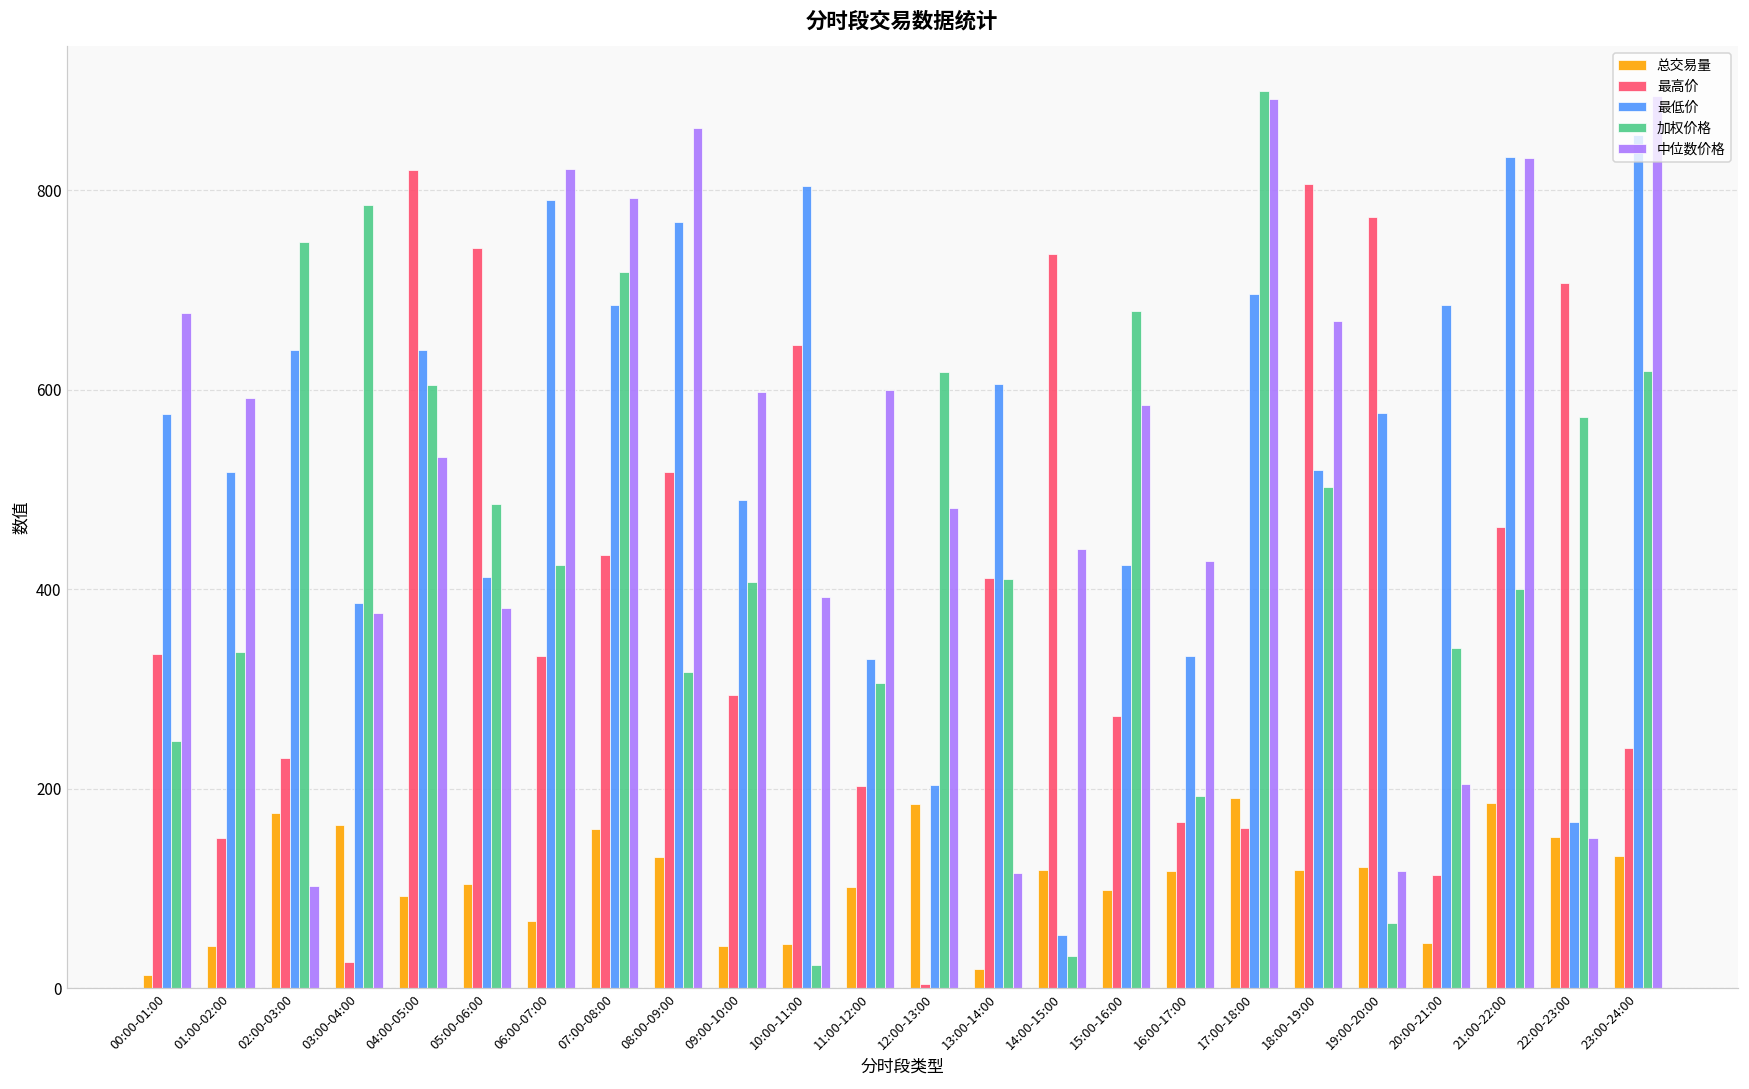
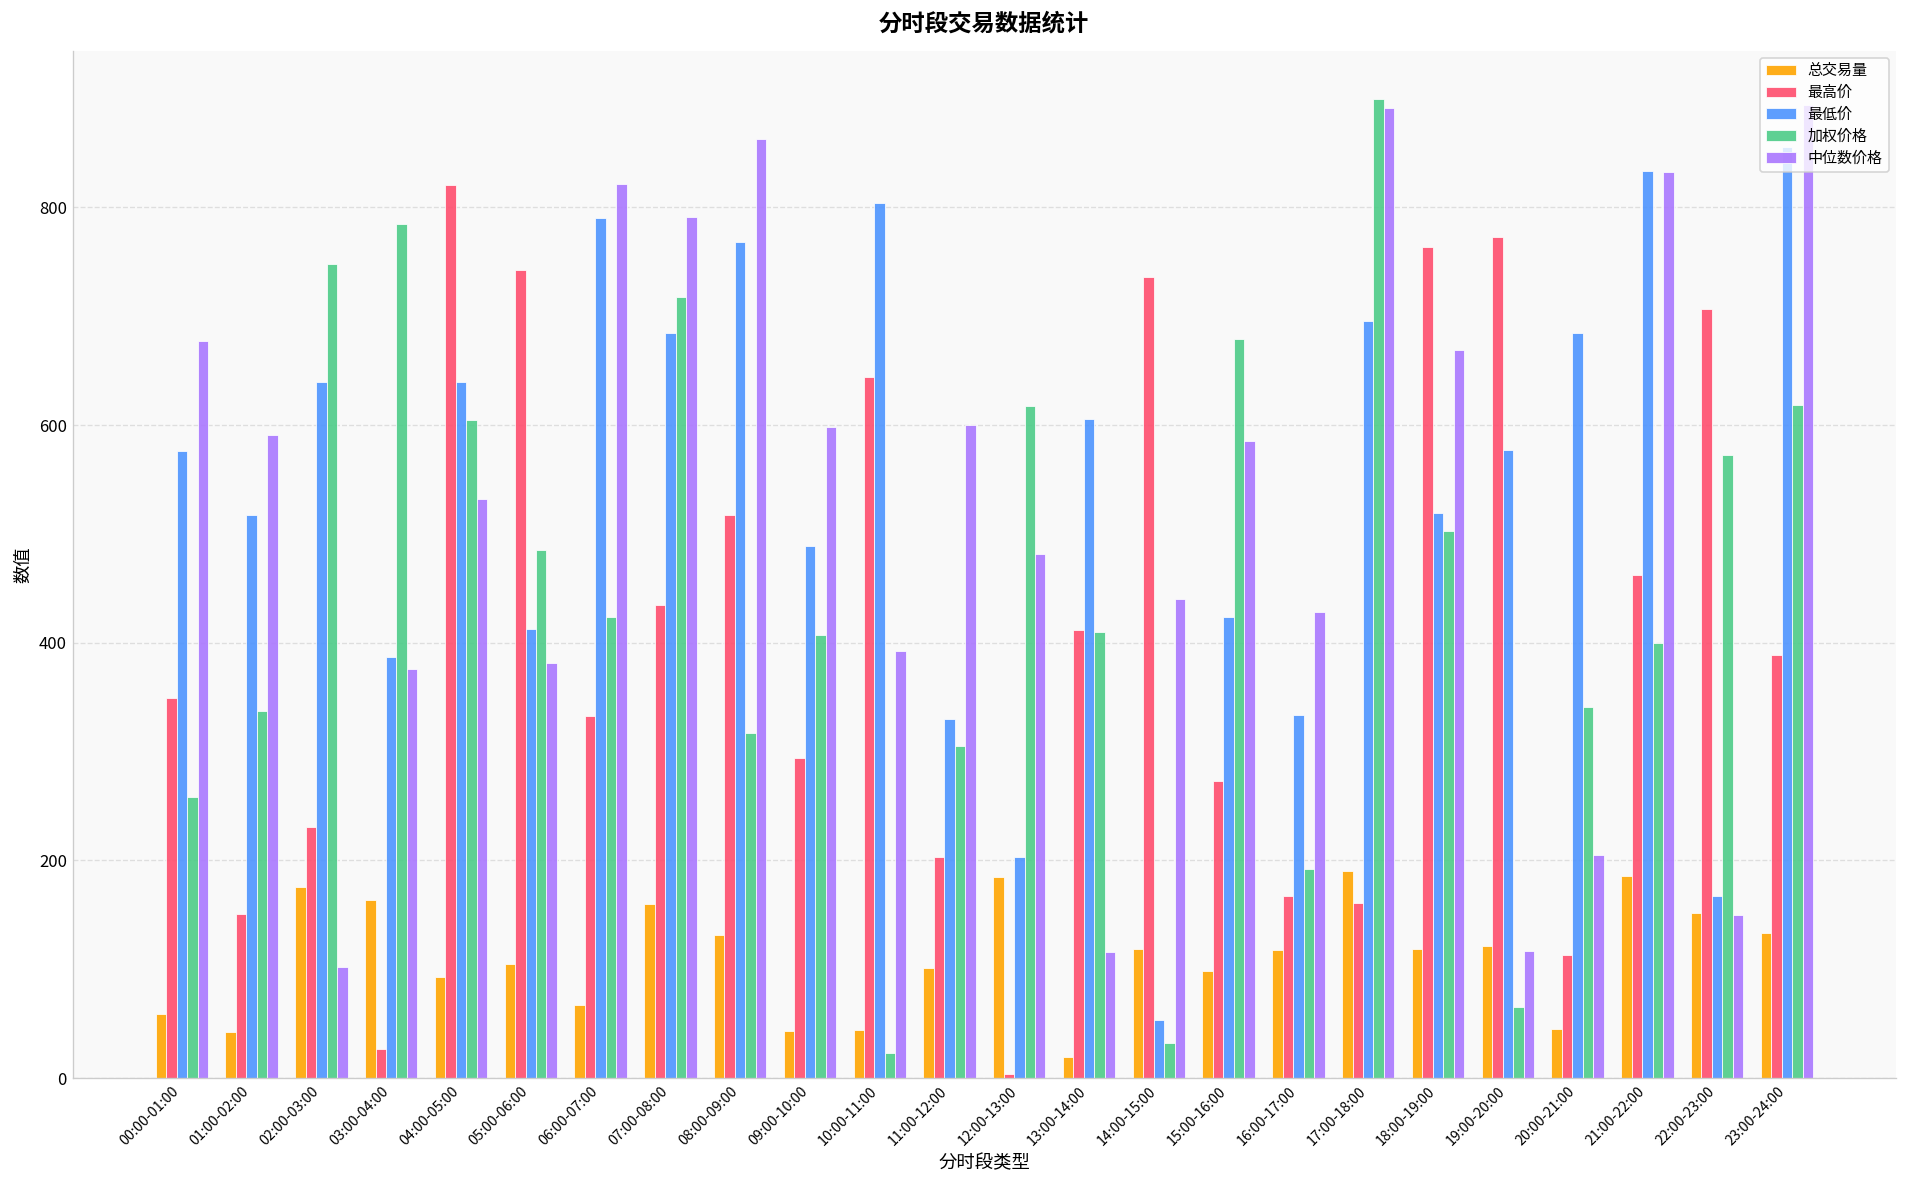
总交易量, 00:00-01:00: 10 -> 60
最高价, 00:00-01:00: 340 -> 350
加权价格, 00:00-01:00: 250 -> 260
最高价, 18:00-19:00: 810 -> 760
最高价, 23:00-24:00: 240 -> 390
